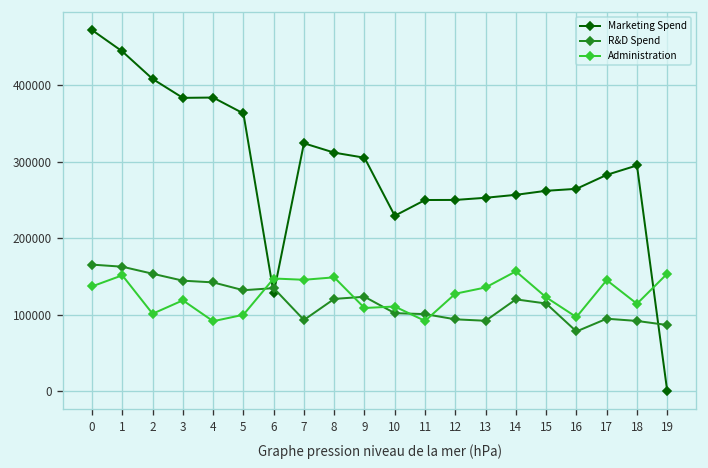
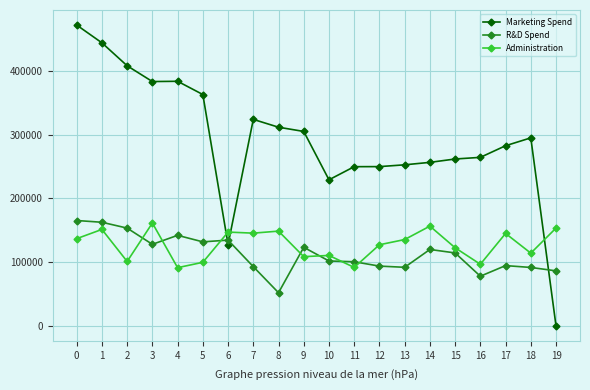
R&D Spend, 3: 140000 -> 130000
Administration, 3: 120000 -> 160000
R&D Spend, 8: 120000 -> 50000
